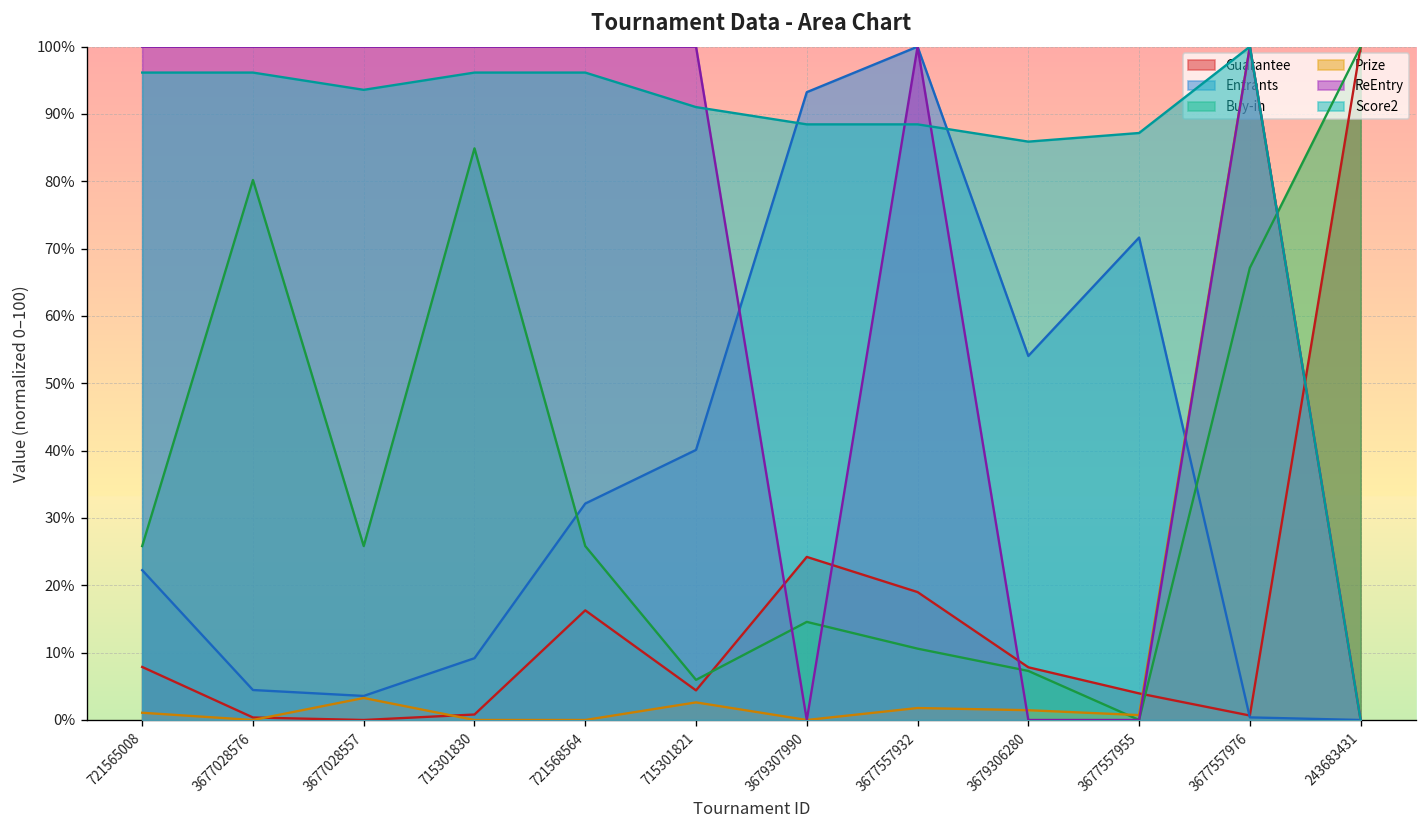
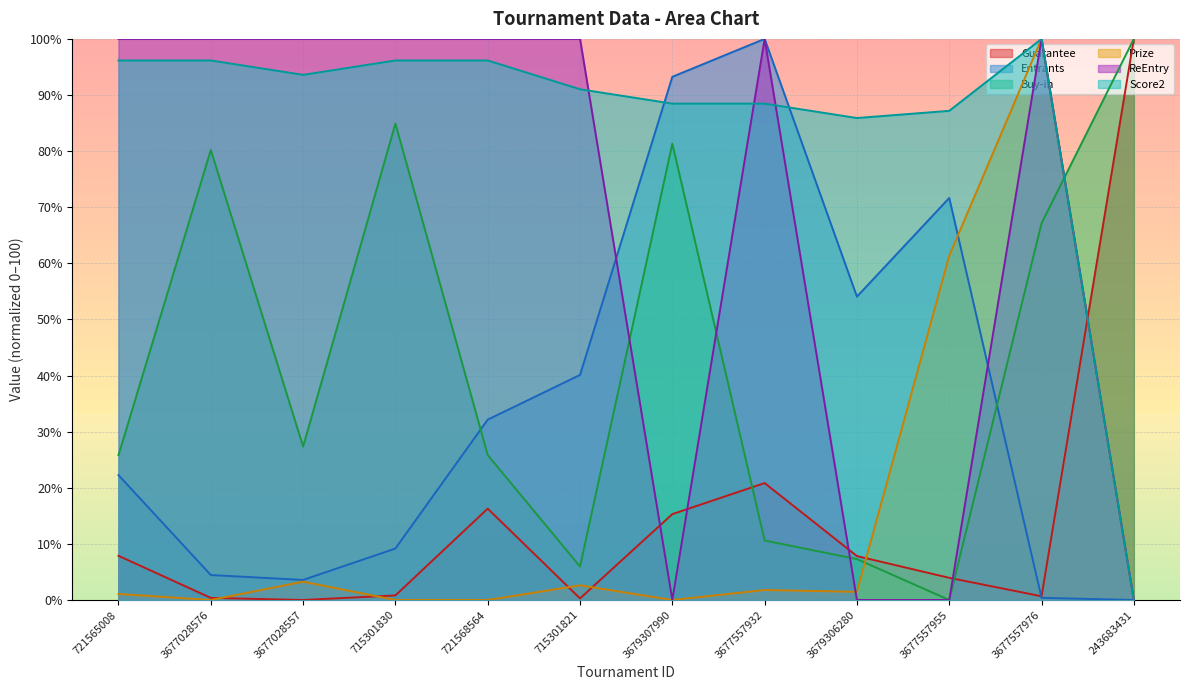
Buy-in, 3677028557: 26% -> 27%
Guarantee, 715301821: 4% -> 0%
Guarantee, 3679307990: 24% -> 15%
Buy-in, 3679307990: 15% -> 81%
Guarantee, 3677557932: 19% -> 21%
Prize, 3677557955: 1% -> 61%
